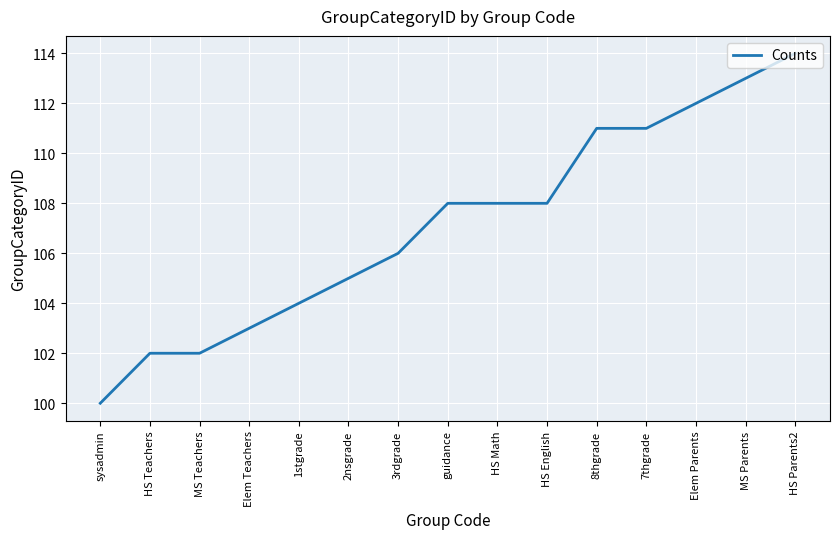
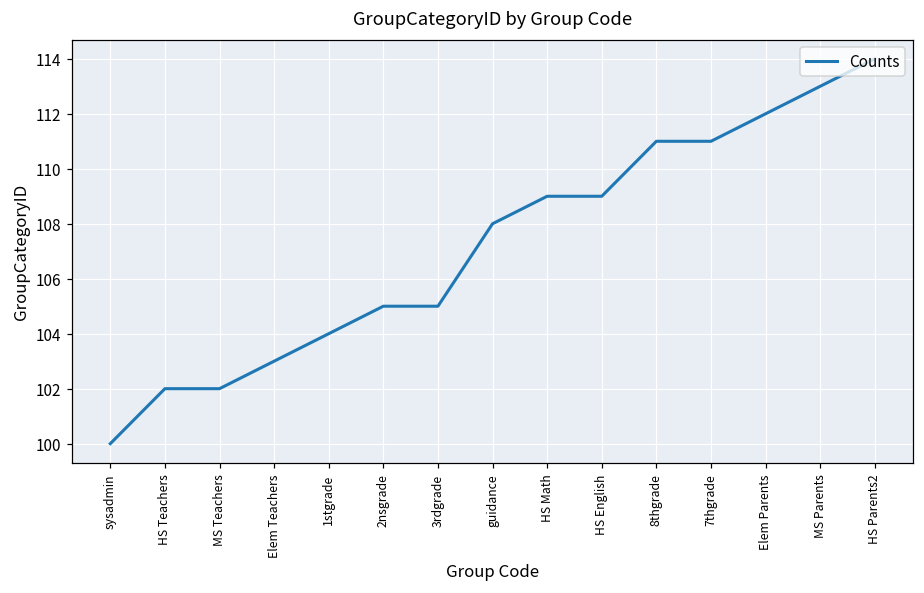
3rdgrade: 106 -> 105
HS Math: 108 -> 109
HS English: 108 -> 109
